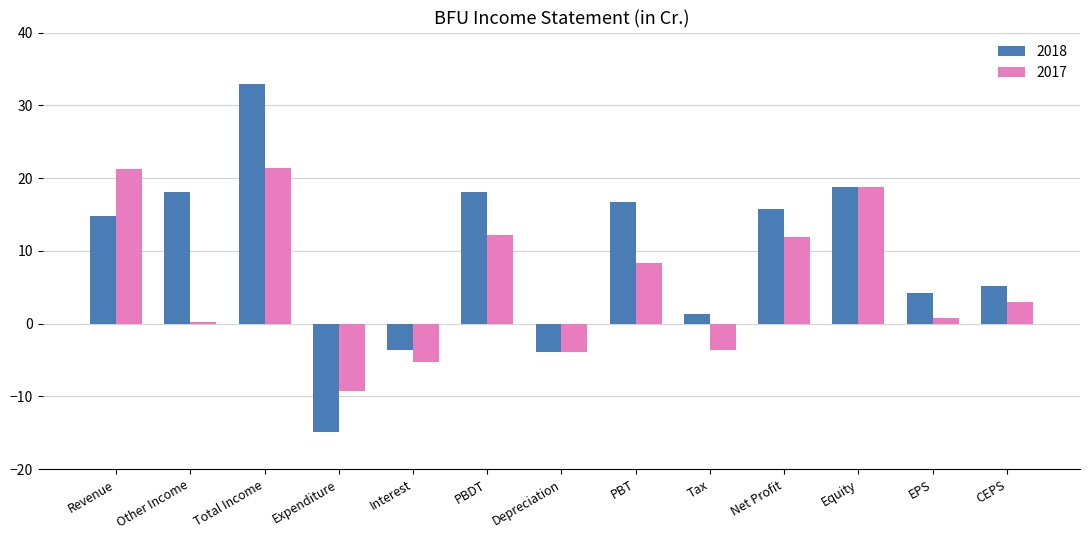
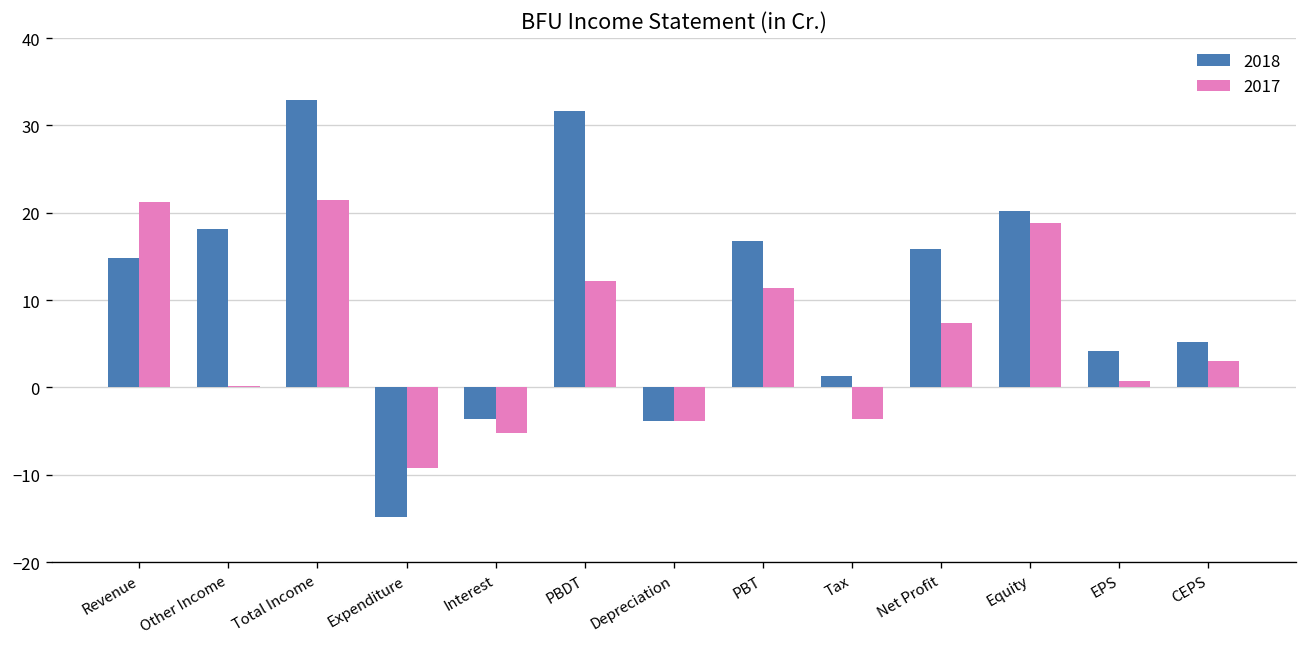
2018, PBDT: 18 -> 32
2017, PBT: 8 -> 11
2017, Net Profit: 12 -> 7
2018, Equity: 19 -> 20
